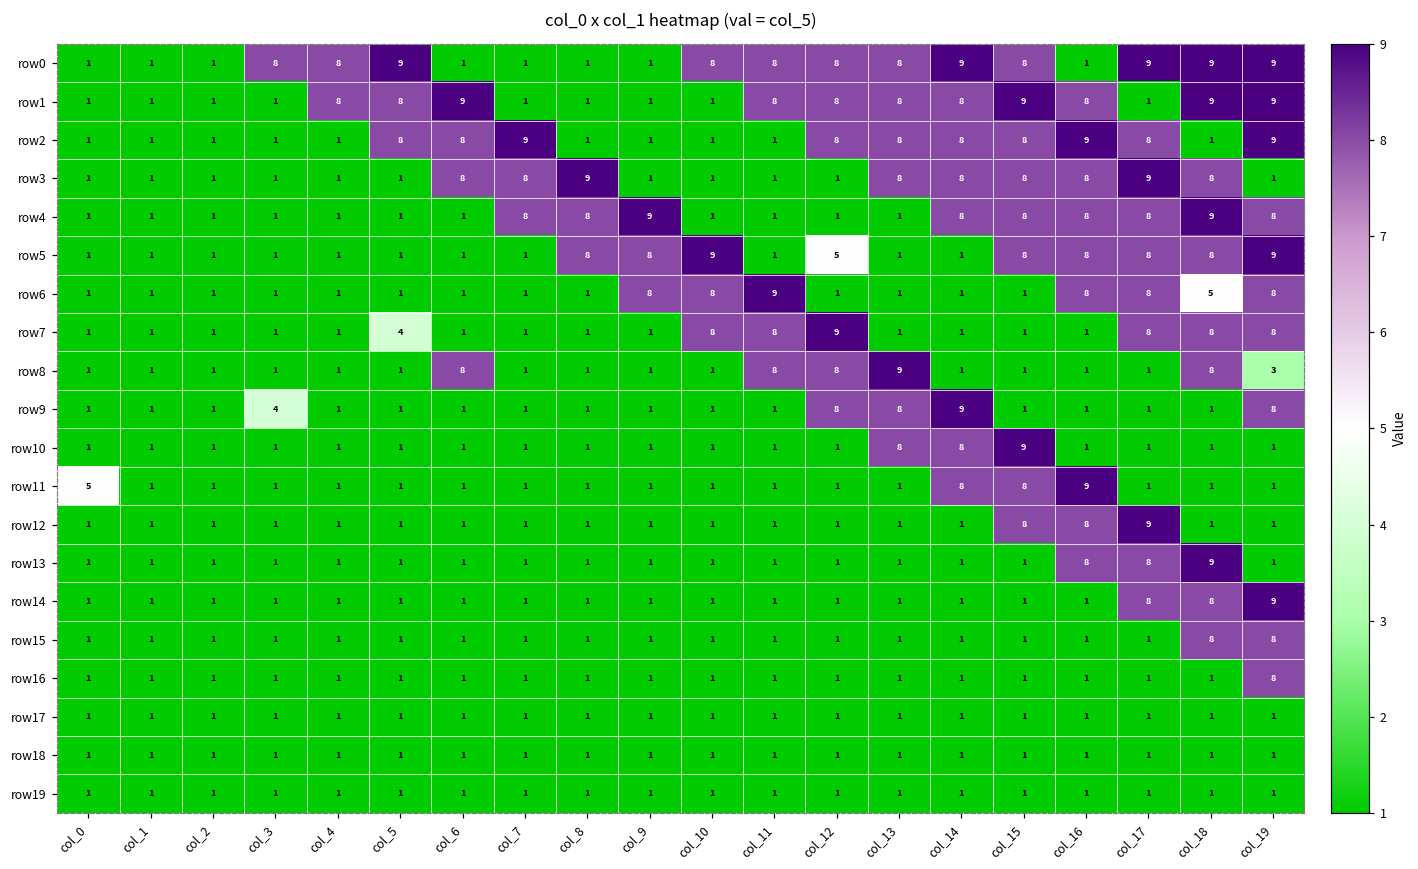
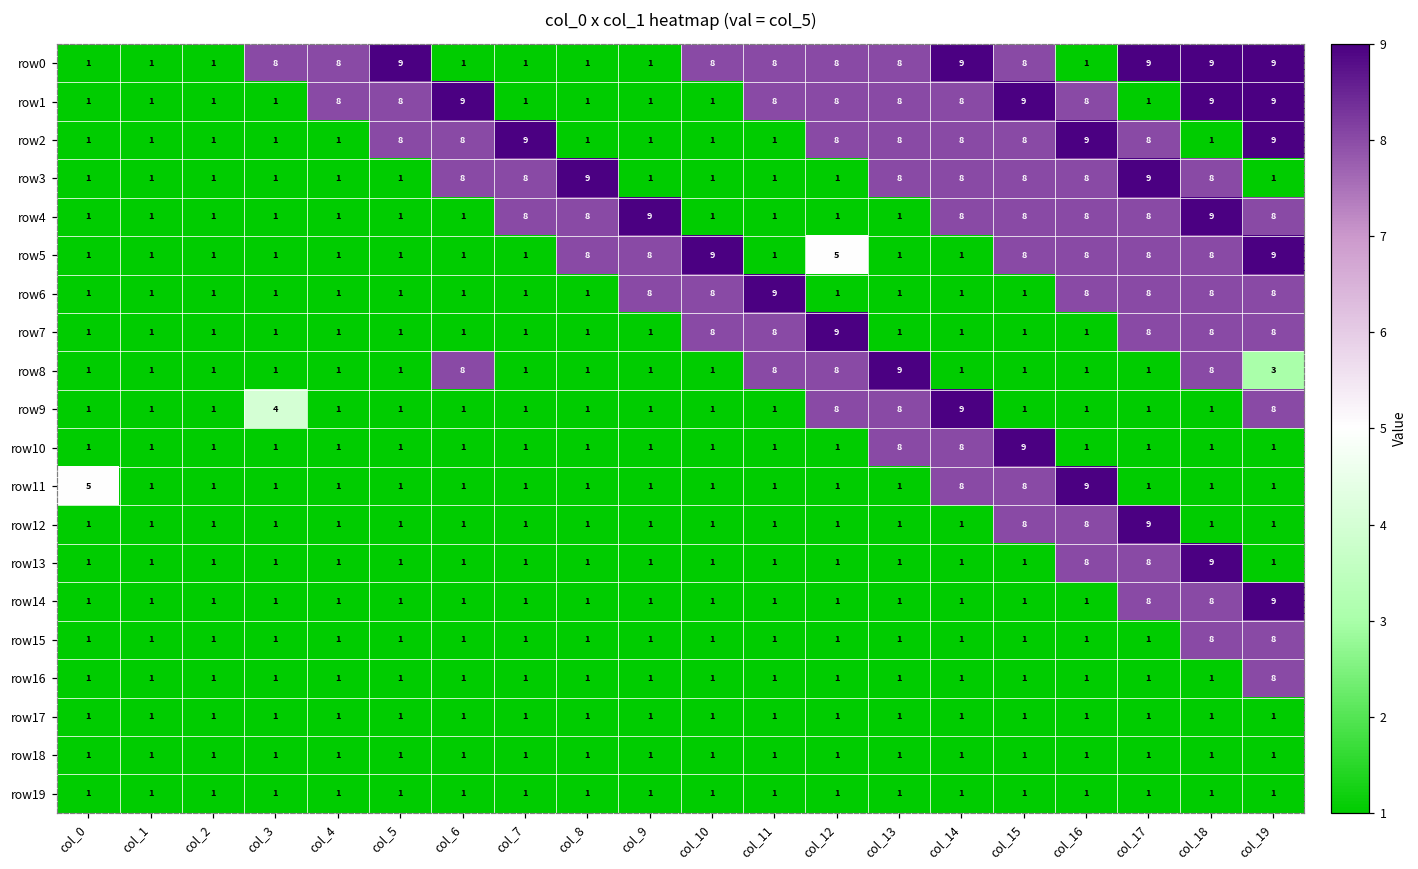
row6, col_18: 5 -> 8
row7, col_5: 4 -> 1
